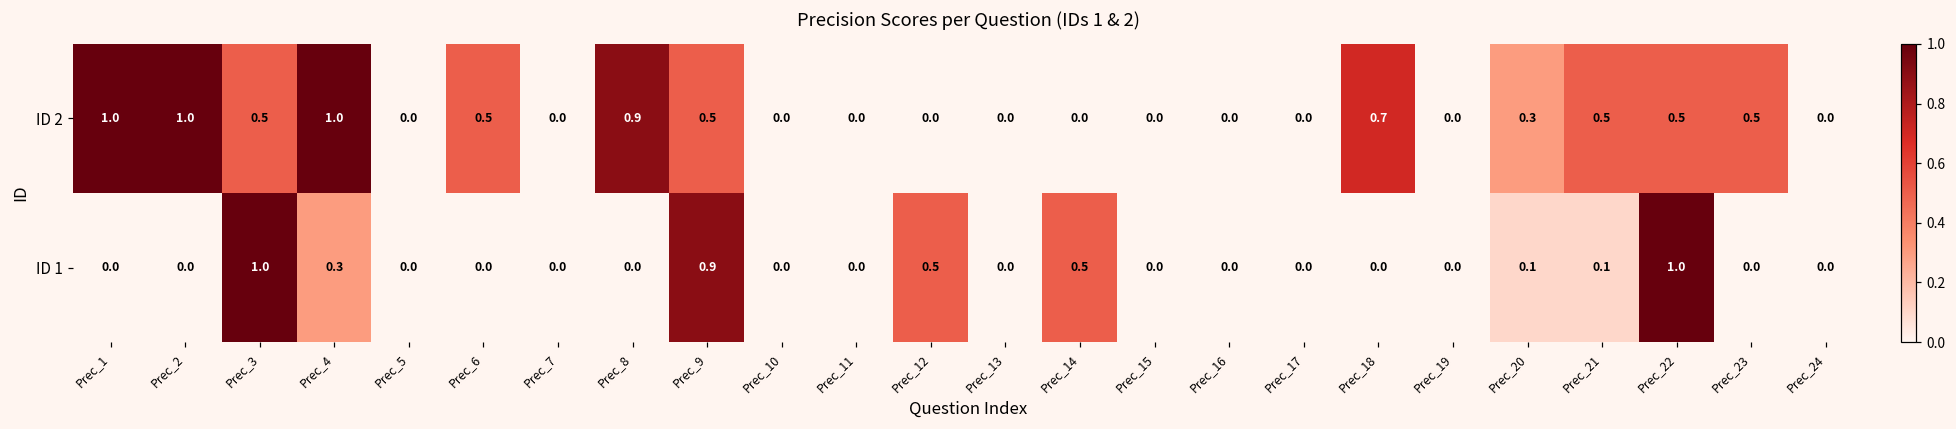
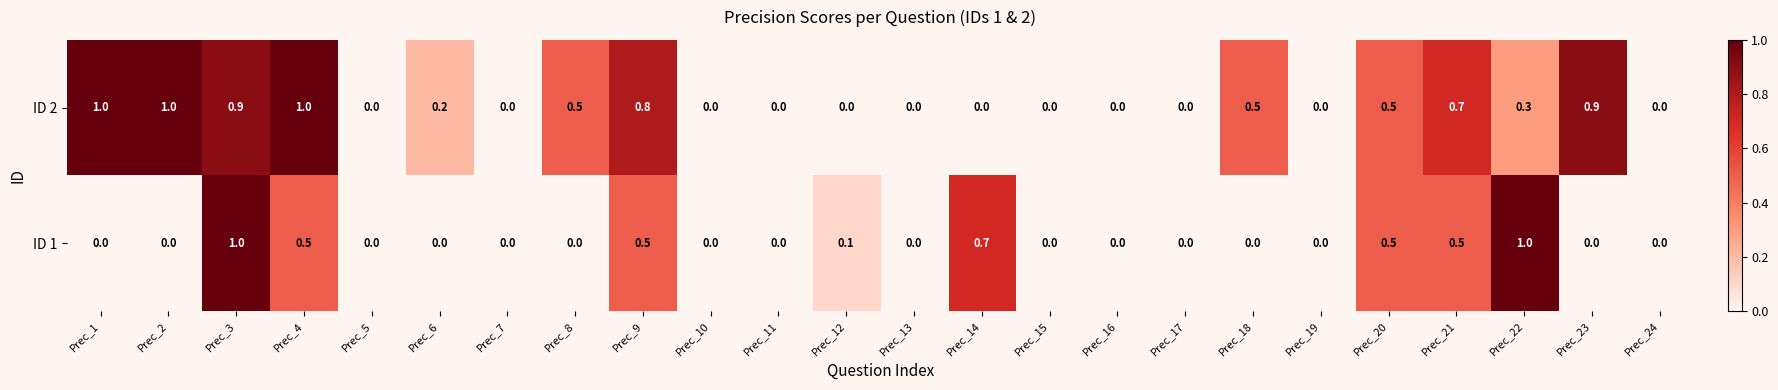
ID 2, Prec_3: 0.5 -> 0.9
ID 2, Prec_6: 0.5 -> 0.2
ID 2, Prec_8: 0.9 -> 0.5
ID 2, Prec_9: 0.5 -> 0.8
ID 2, Prec_18: 0.7 -> 0.5
ID 2, Prec_20: 0.3 -> 0.5
ID 2, Prec_21: 0.5 -> 0.7
ID 2, Prec_22: 0.5 -> 0.3
ID 2, Prec_23: 0.5 -> 0.9
ID 1, Prec_4: 0.3 -> 0.5
ID 1, Prec_9: 0.9 -> 0.5
ID 1, Prec_12: 0.5 -> 0.1
ID 1, Prec_14: 0.5 -> 0.7
ID 1, Prec_20: 0.1 -> 0.5
ID 1, Prec_21: 0.1 -> 0.5
